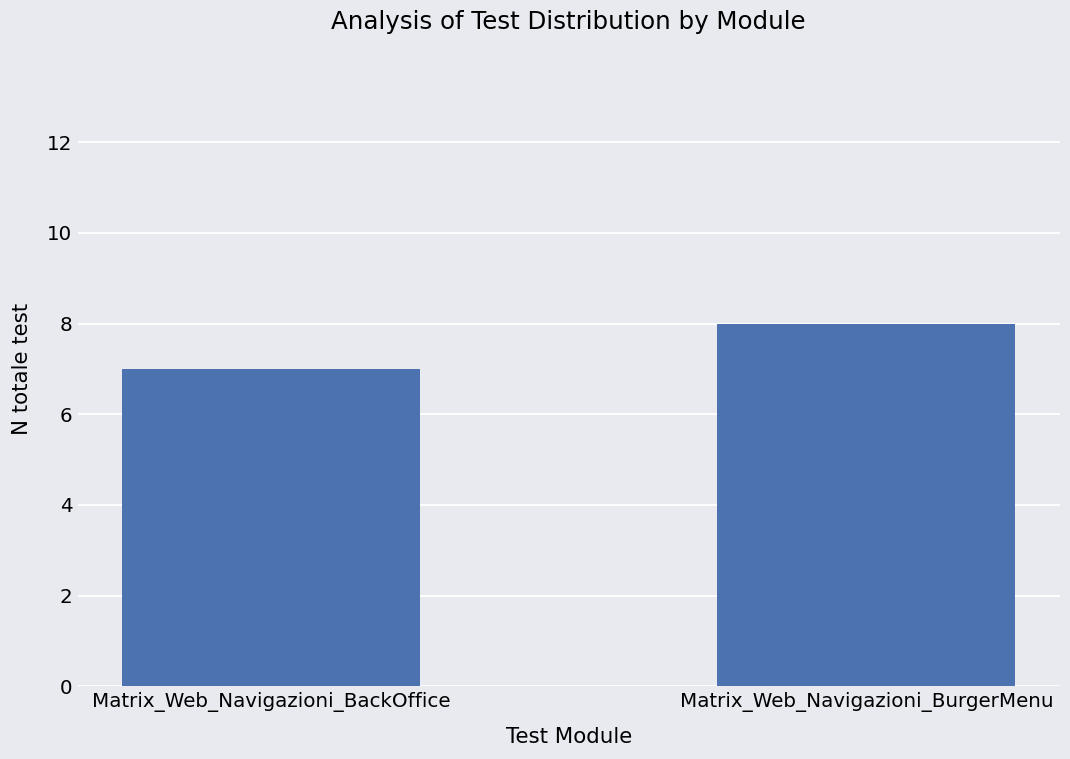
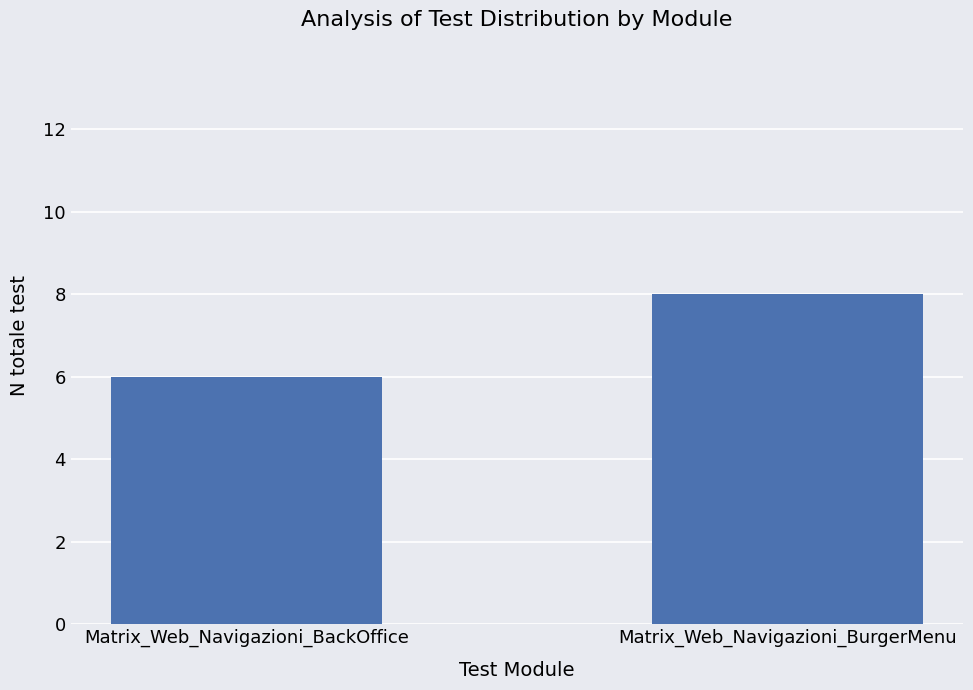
Matrix_Web_Navigazioni_BackOffice: 7 -> 6
